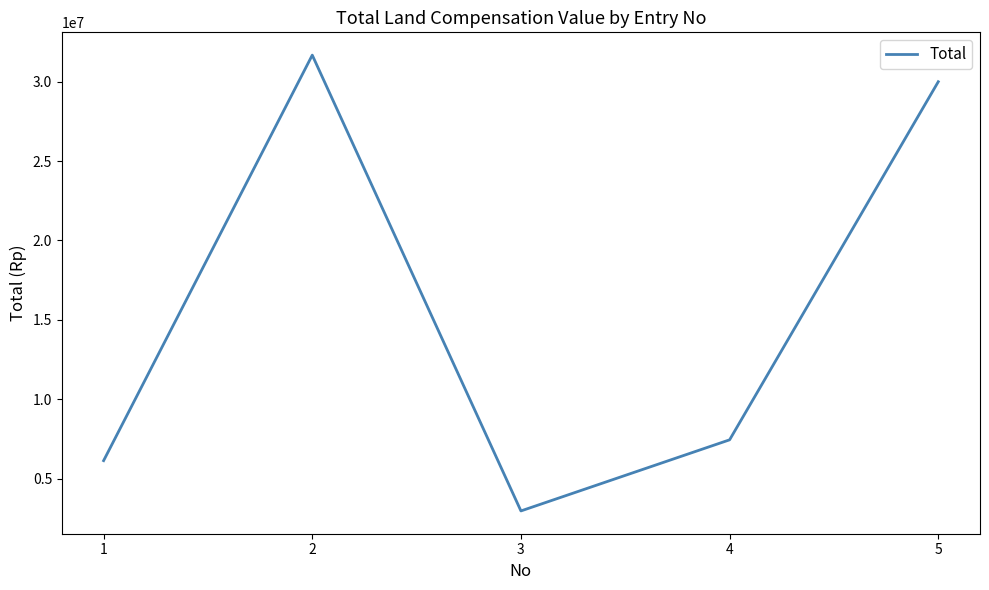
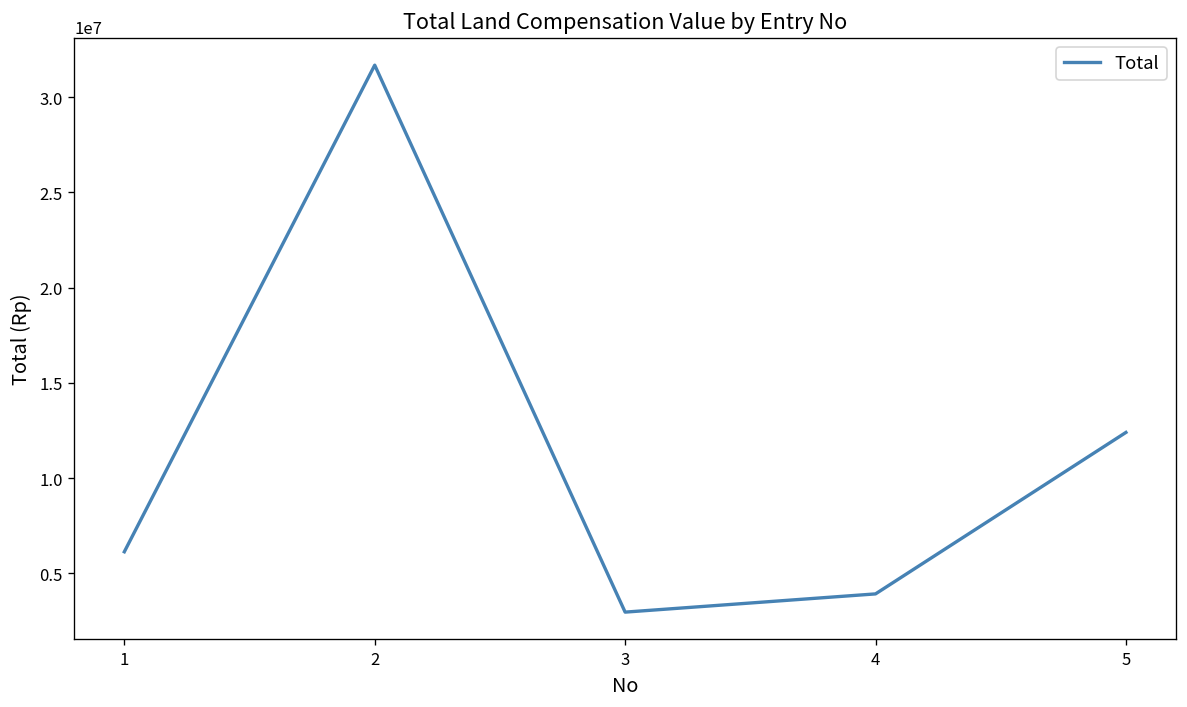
4: 7400000 -> 3900000
5: 30000000 -> 12400000
